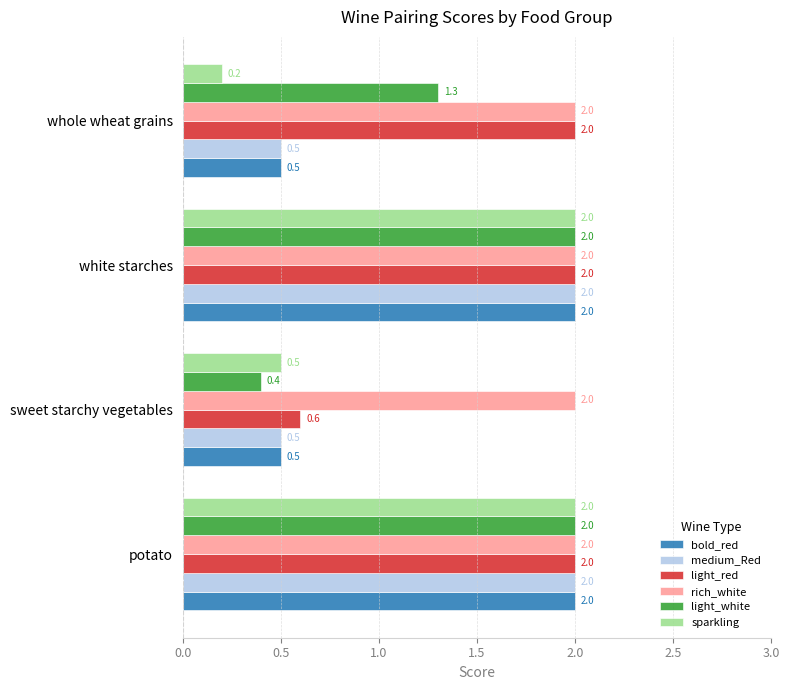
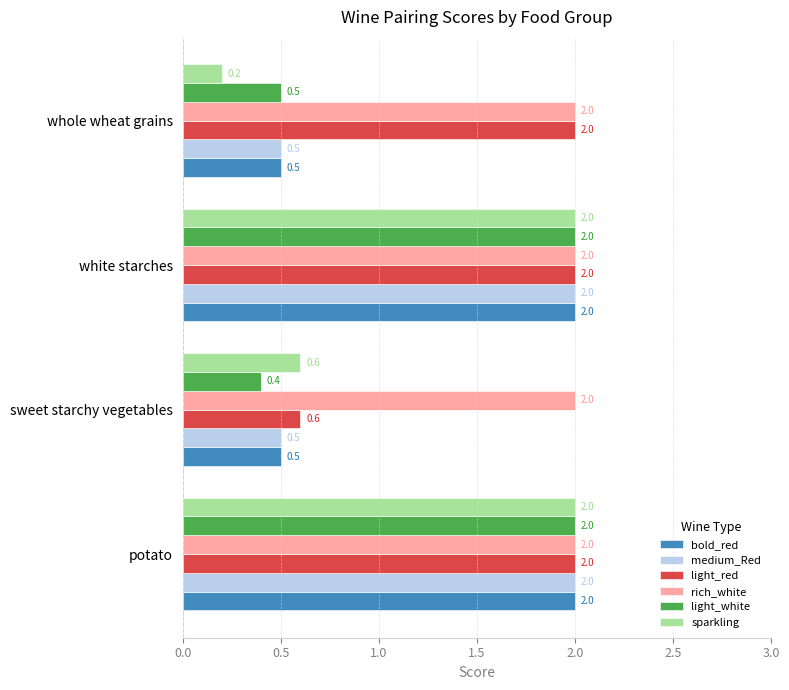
light_white, whole wheat grains: 1.3 -> 0.5
sparkling, sweet starchy vegetables: 0.5 -> 0.6
